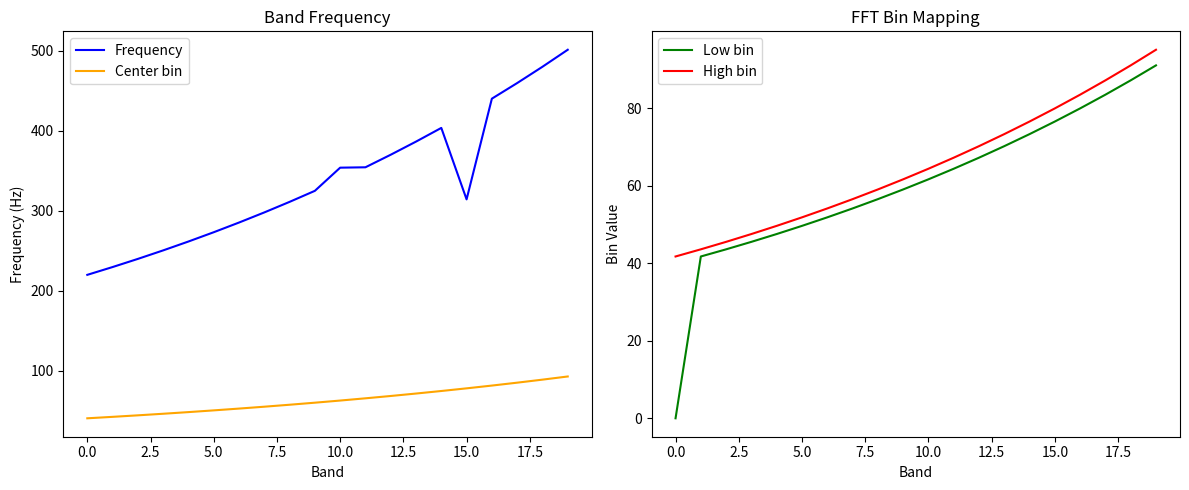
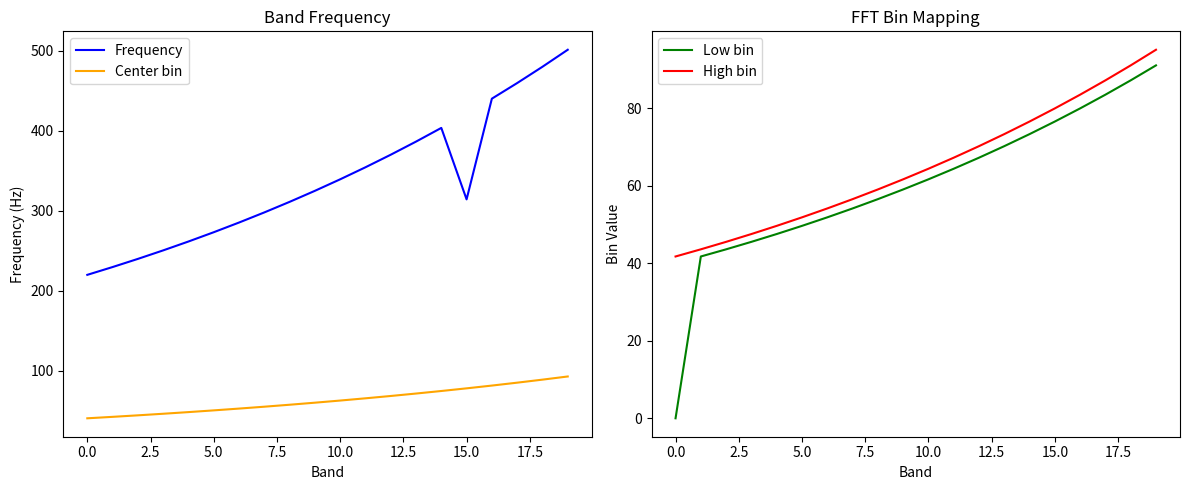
Band Frequency, Frequency, 10.0: 350 -> 340
